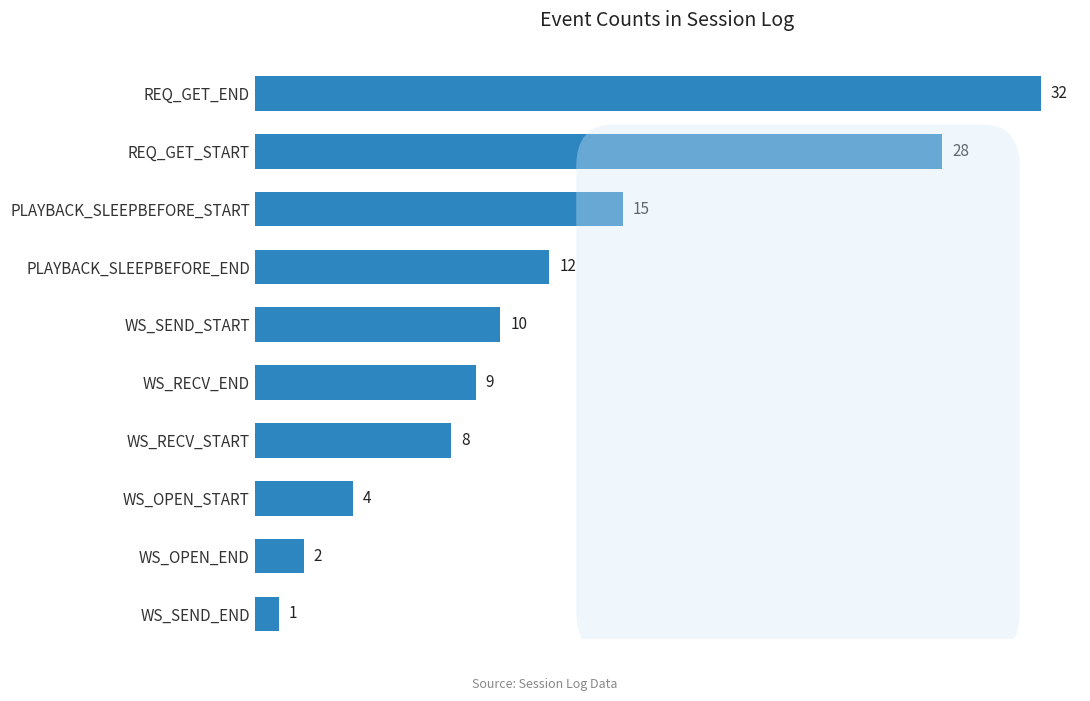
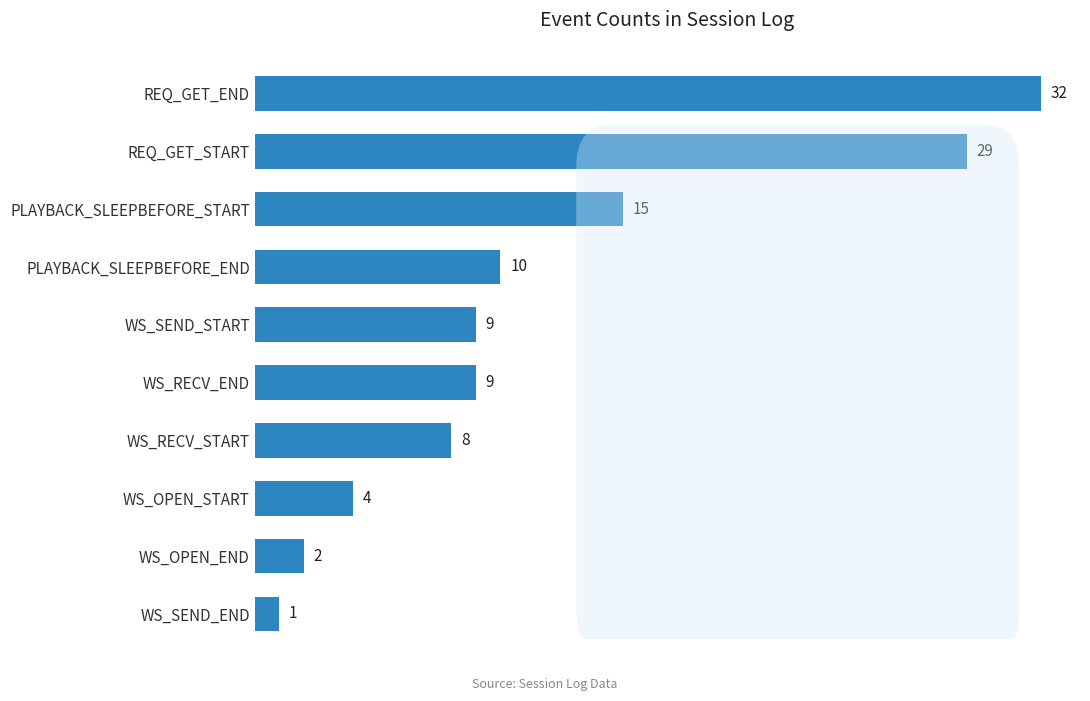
REQ_GET_START: 28 -> 29
PLAYBACK_SLEEPBEFORE_END: 12 -> 10
WS_SEND_START: 10 -> 9
